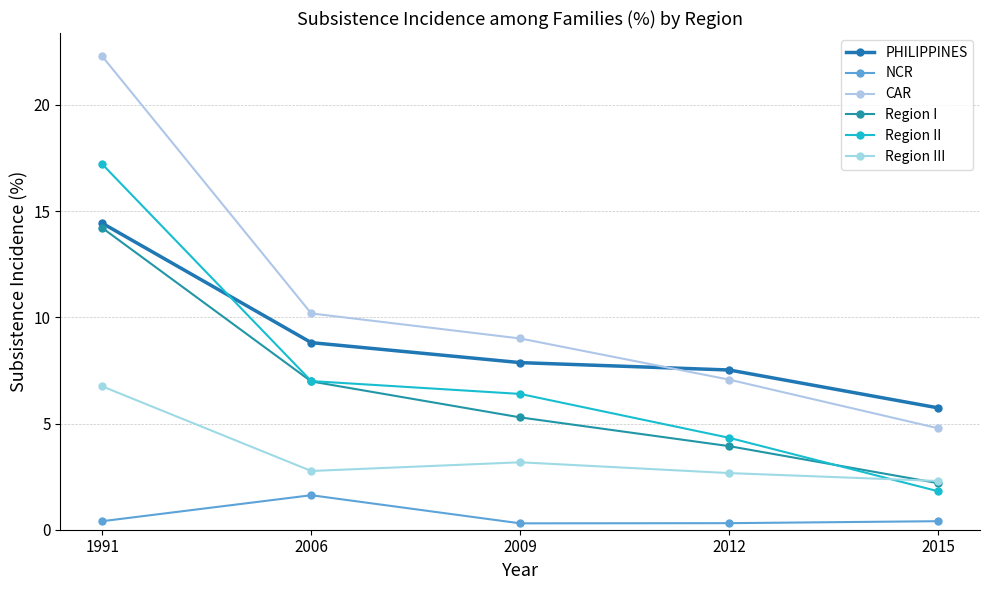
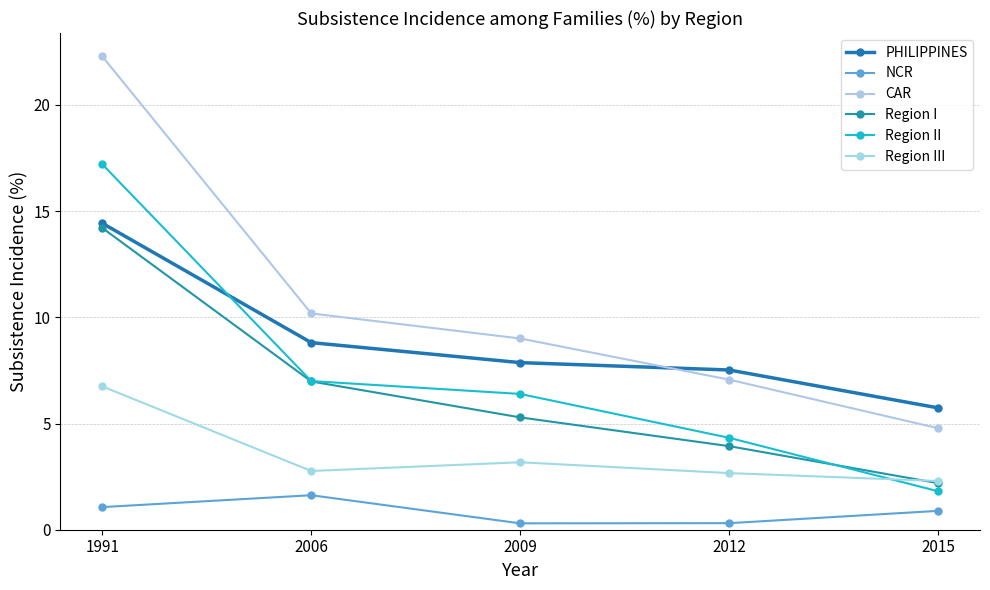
NCR, 1991: 0.4 -> 1.1
NCR, 2015: 0.4 -> 0.9
